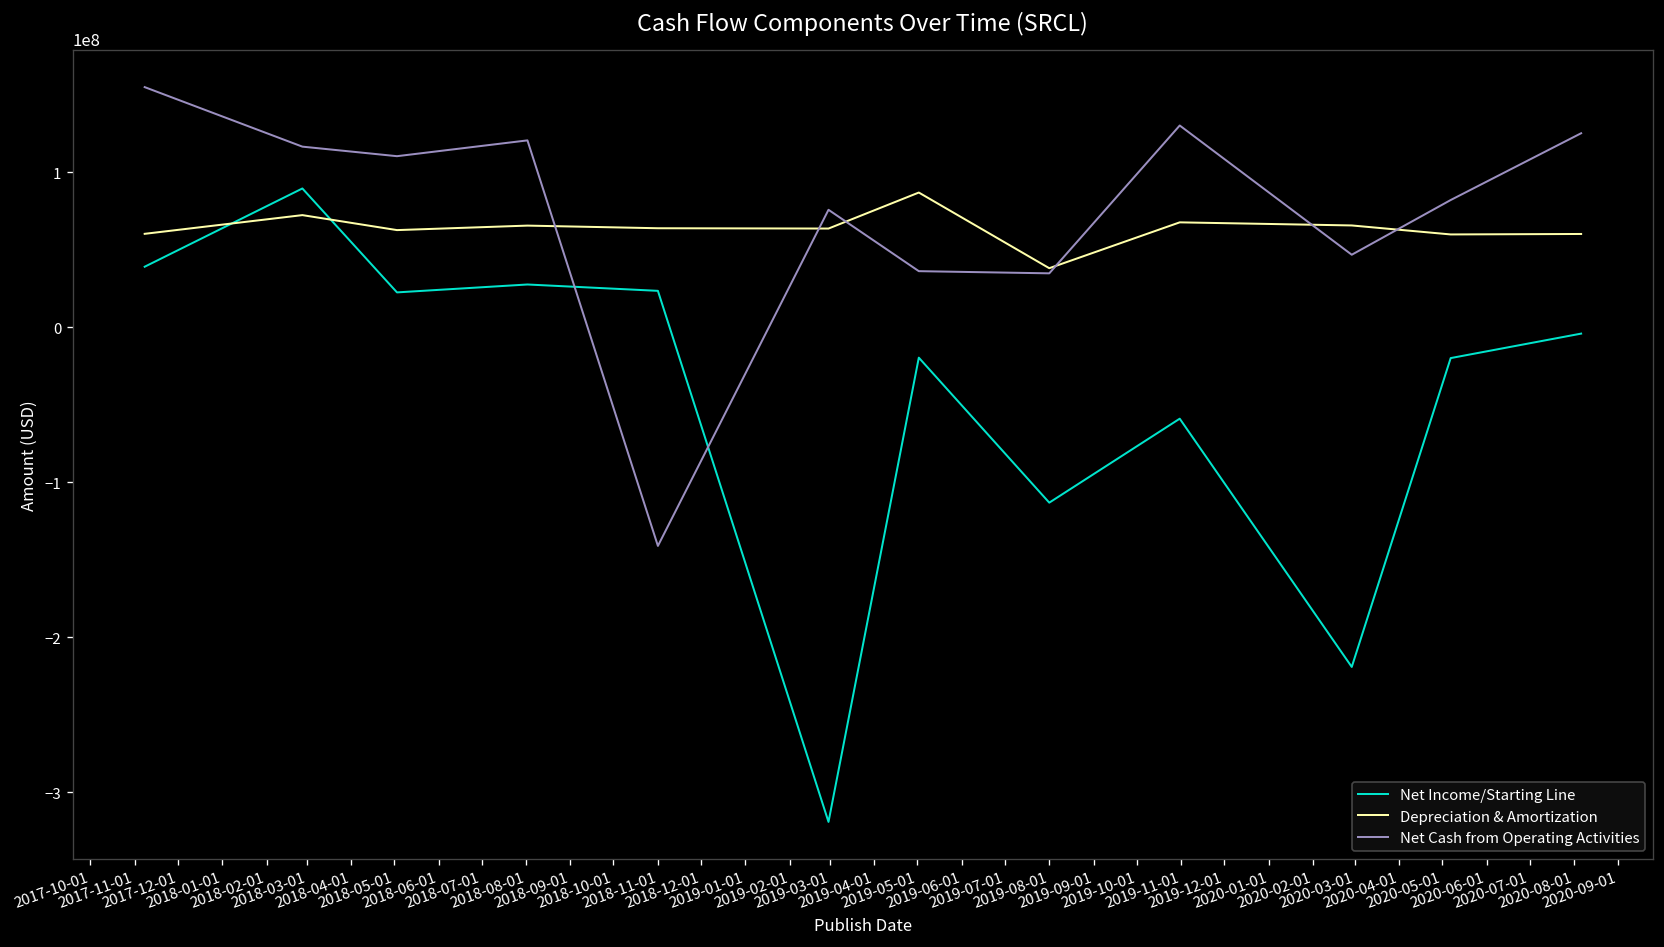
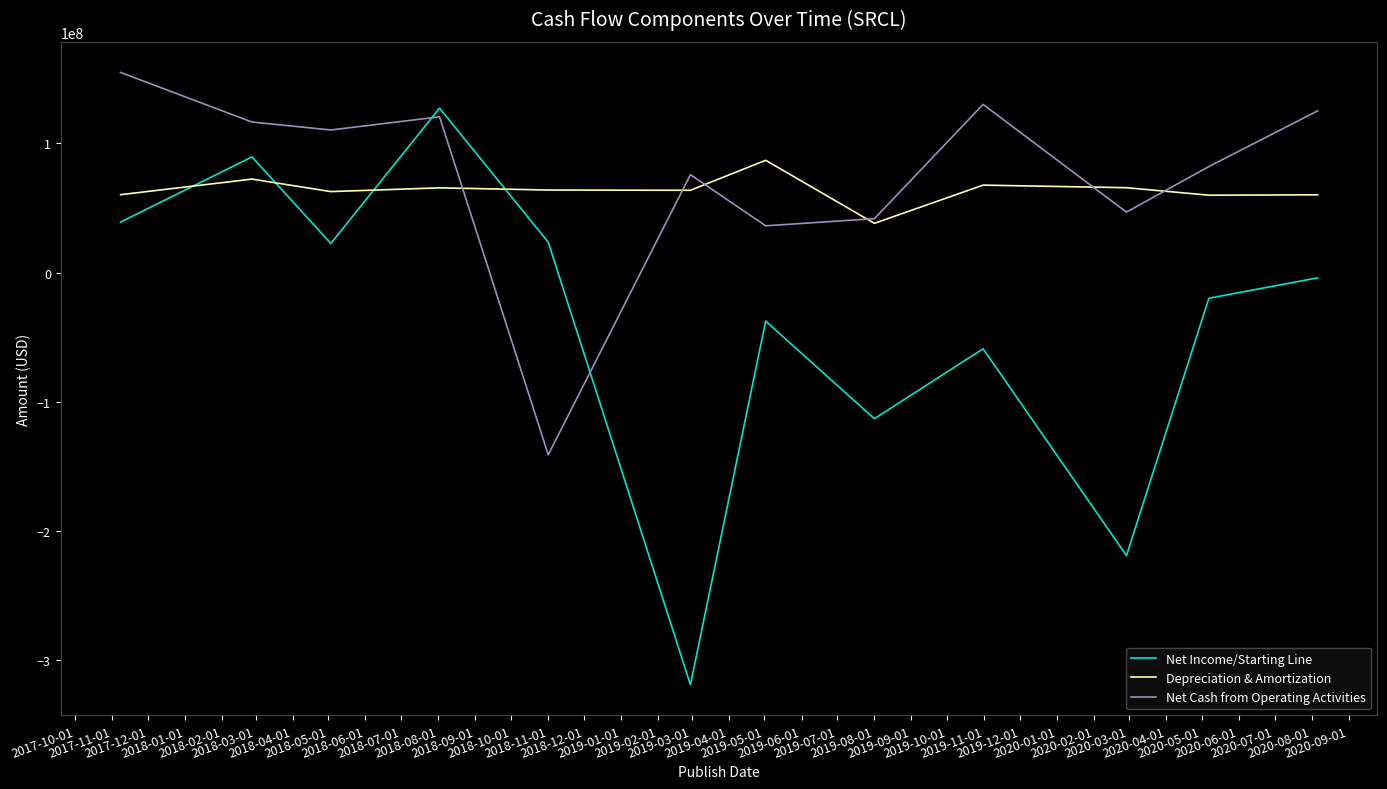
Net Income/Starting Line, 2018-08-01: 28000000 -> 127000000
Net Income/Starting Line, 2019-05-01: -20000000 -> -38000000
Net Cash from Operating Activities, 2019-08-01: 35000000 -> 42000000
